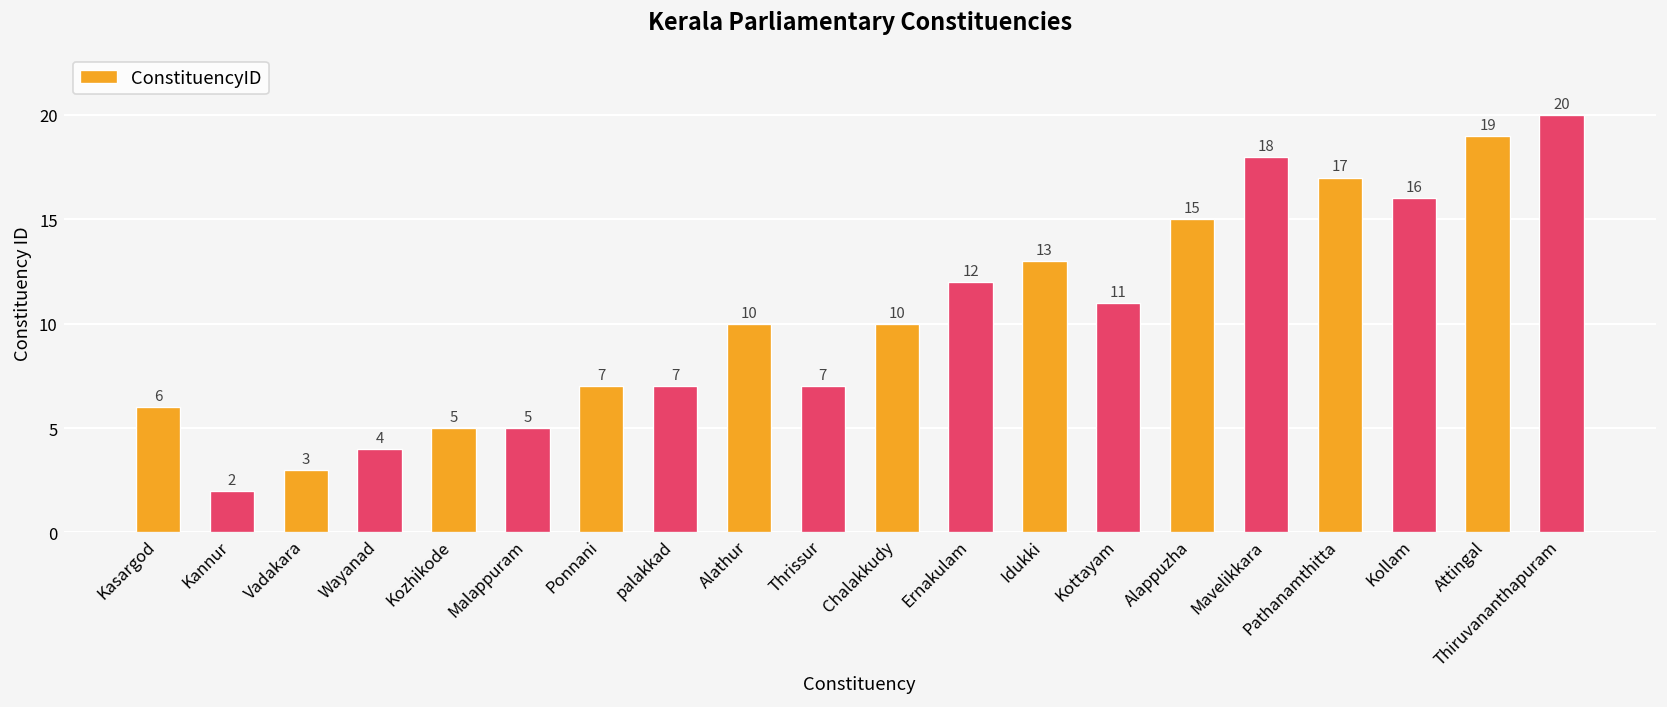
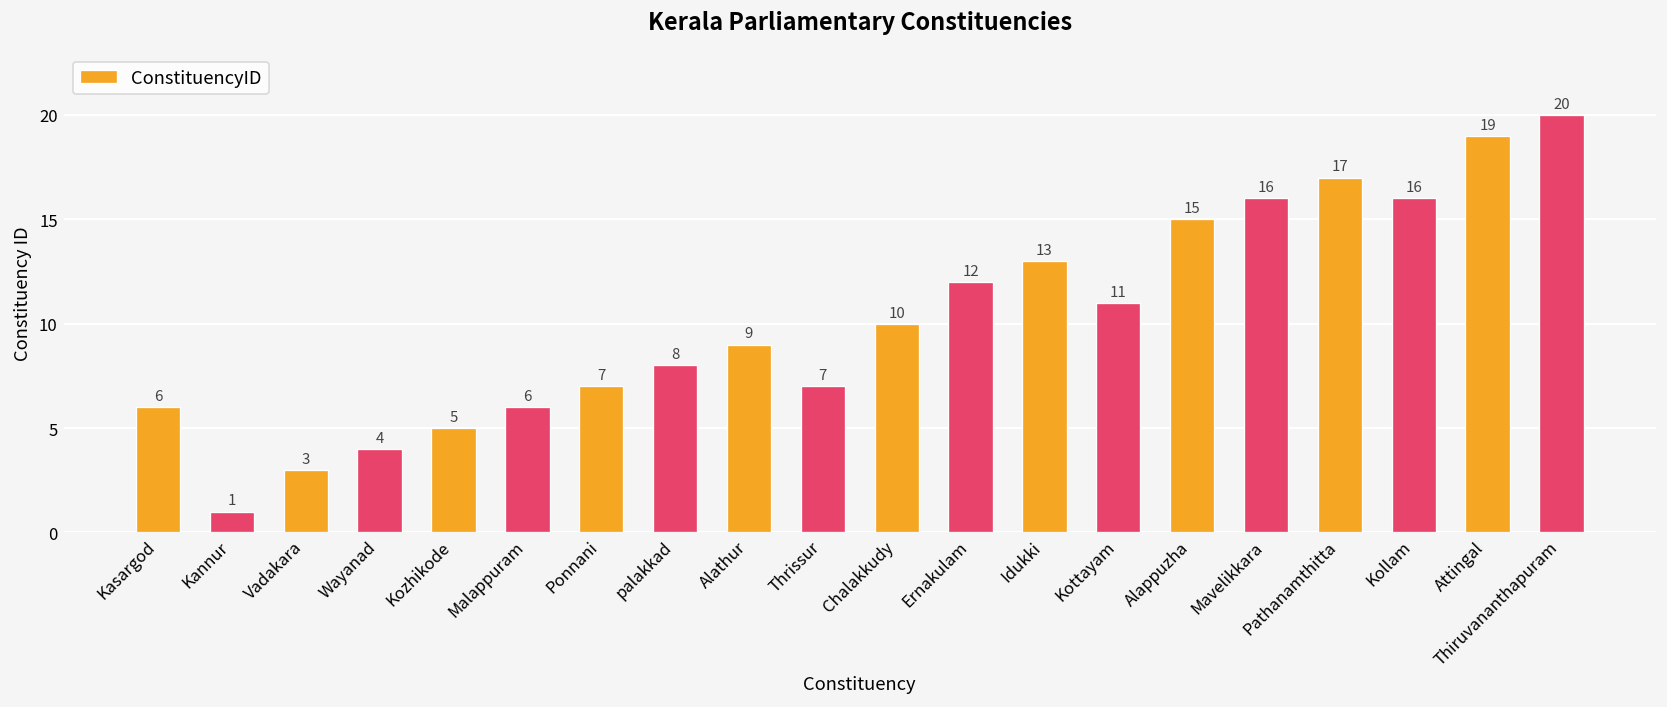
Kannur: 2 -> 1
Malappuram: 5 -> 6
palakkad: 7 -> 8
Alathur: 10 -> 9
Mavelikkara: 18 -> 16
